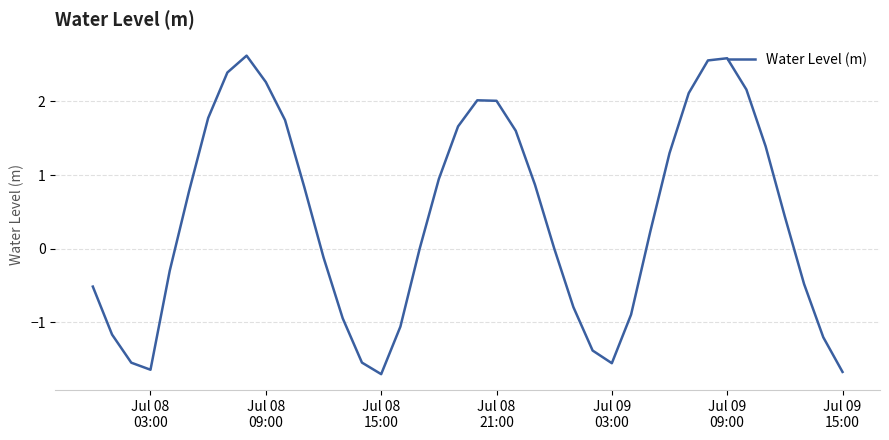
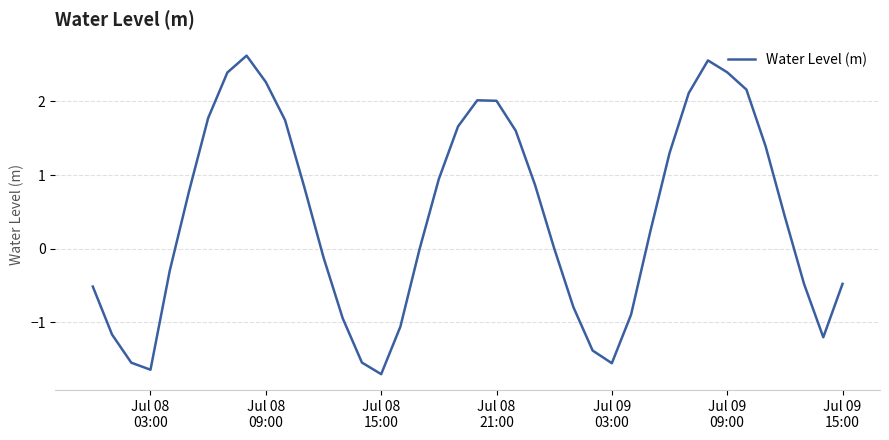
Jul 09 09:00: 2.6 -> 2.4
Jul 09 15:00: -1.7 -> -0.5
